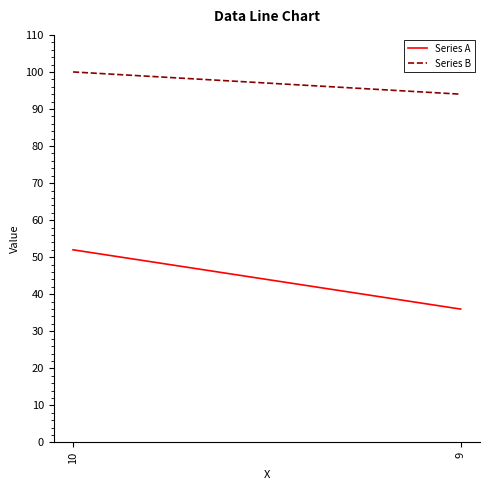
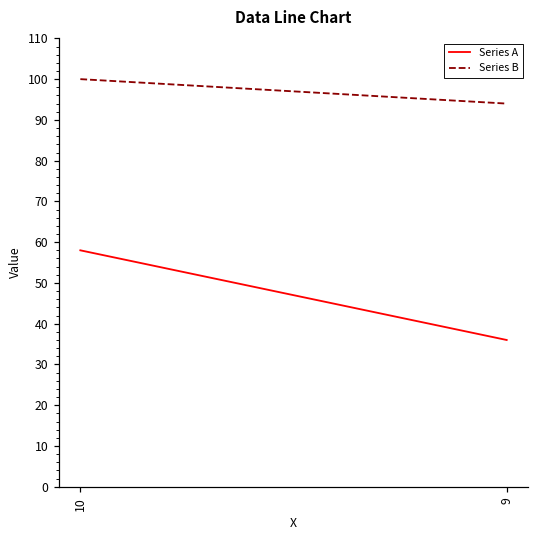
Series A, 10: 52 -> 58
